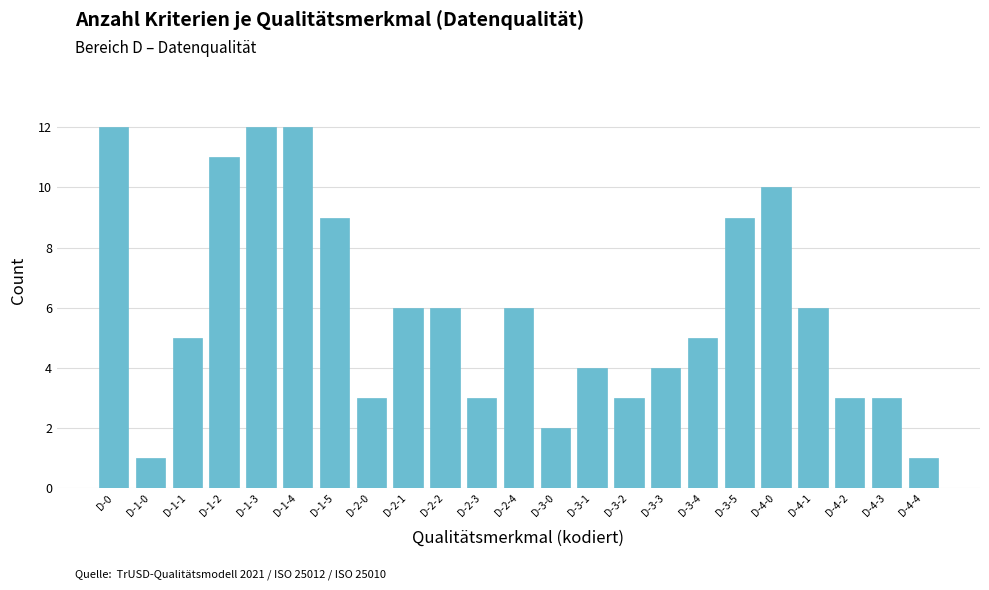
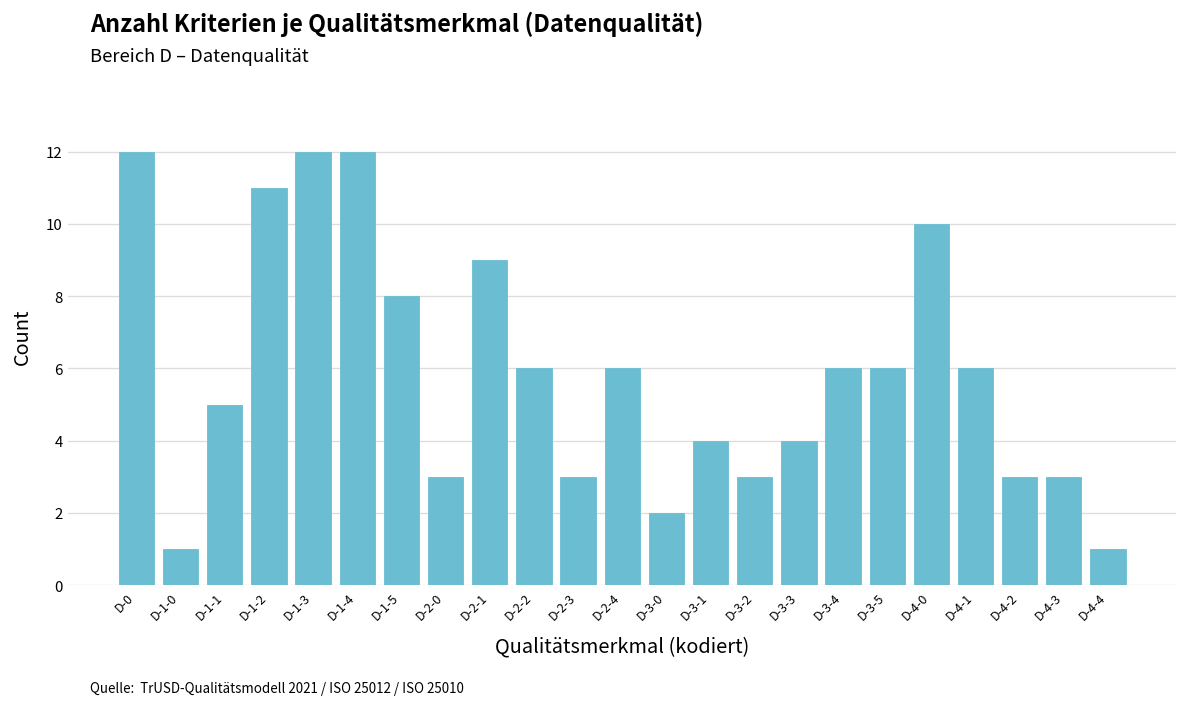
D-1-5: 9 -> 8
D-2-1: 6 -> 9
D-3-4: 5 -> 6
D-3-5: 9 -> 6
